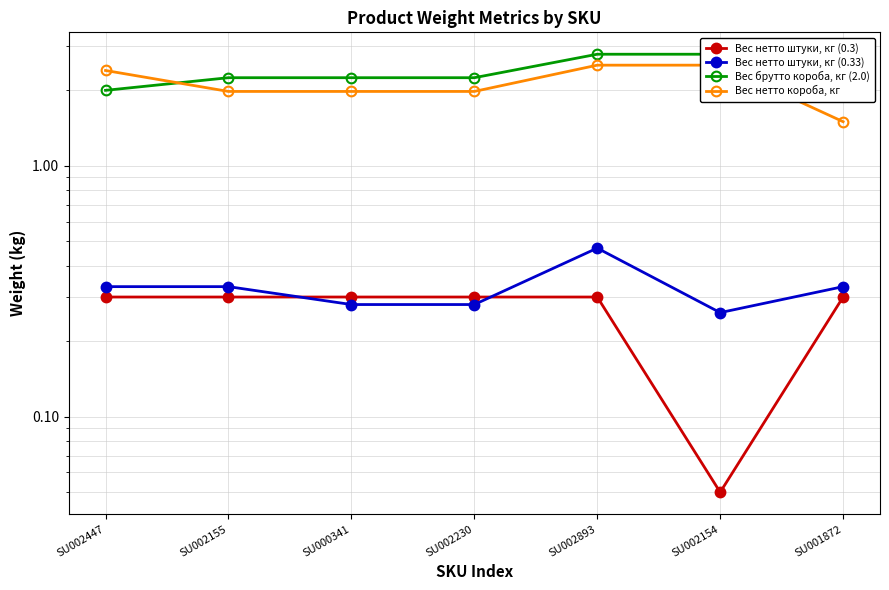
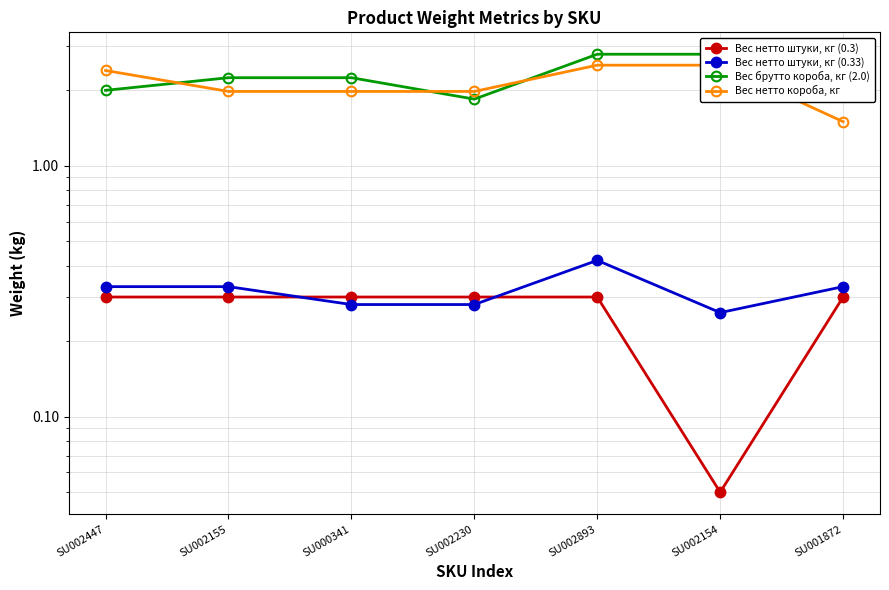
Вес брутто короба, кг (2.0), SU002230: 2.2 -> 1.8
Вес нетто штуки, кг (0.33), SU002893: 0.47 -> 0.42
